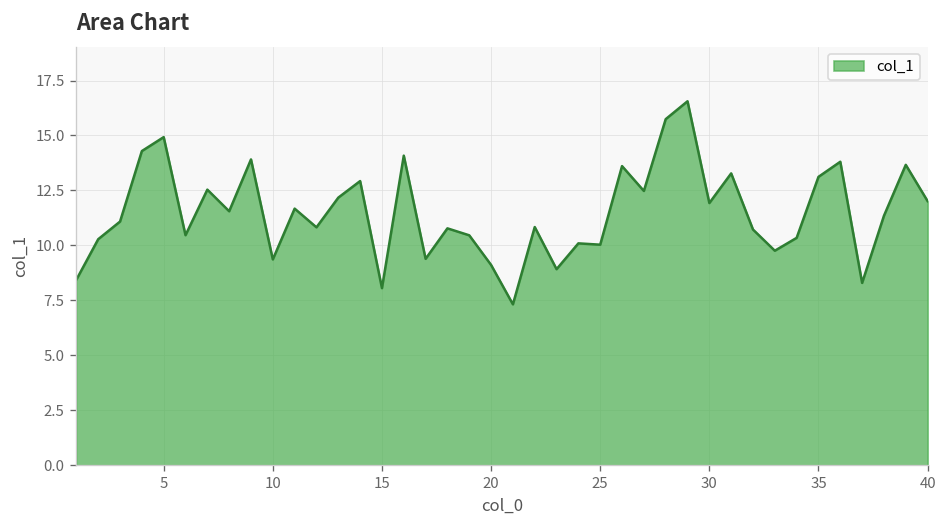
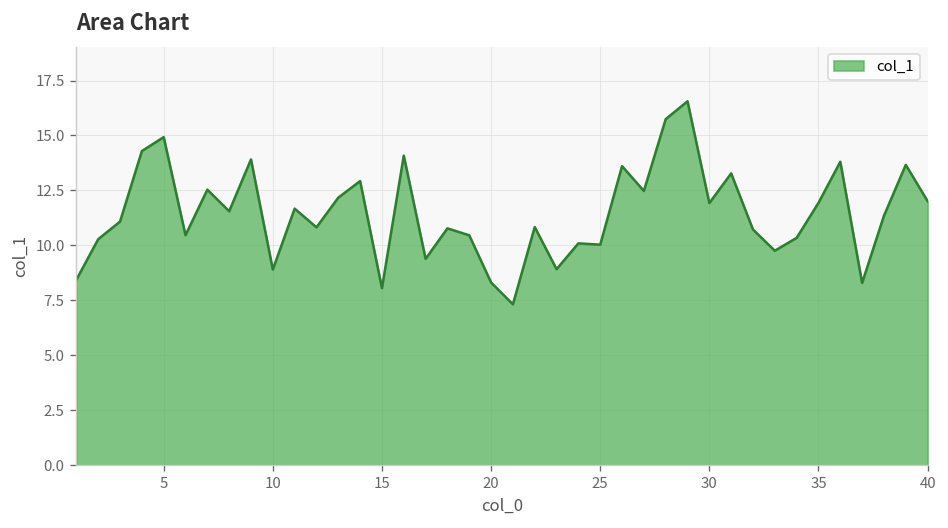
10: 9.4 -> 8.9
20: 9.1 -> 8.3
35: 13.1 -> 11.9
